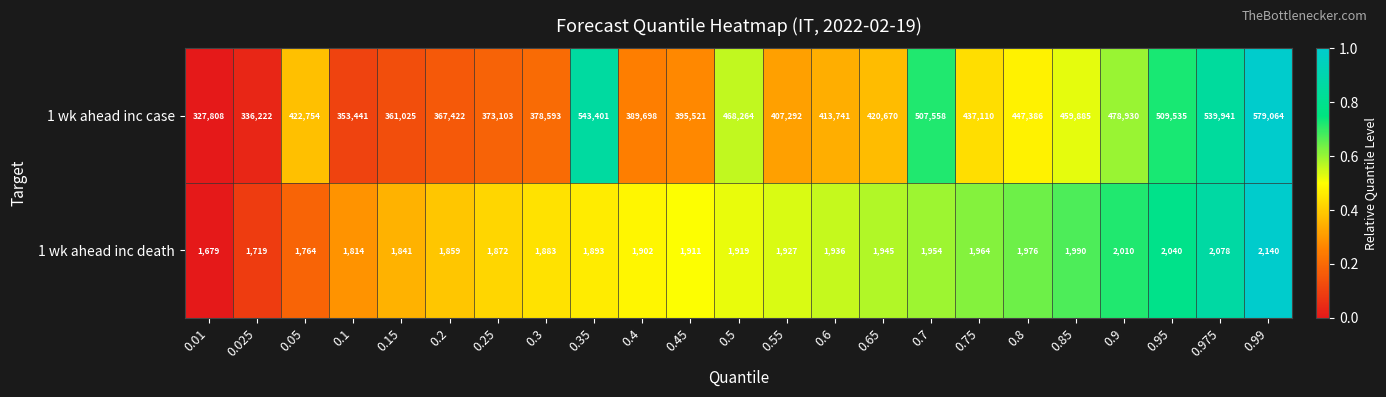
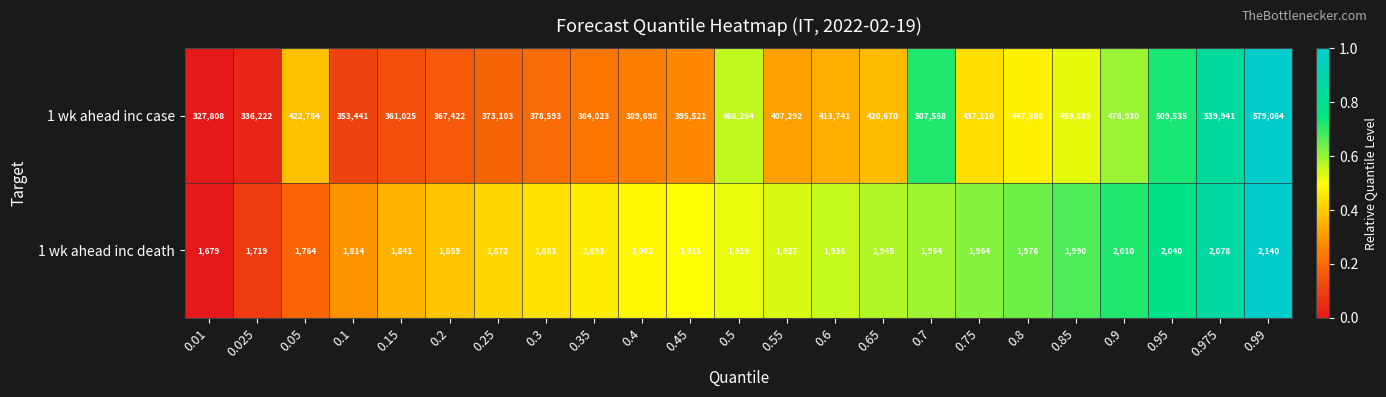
1 wk ahead inc case, 0.35: 543,401 -> 384,023
